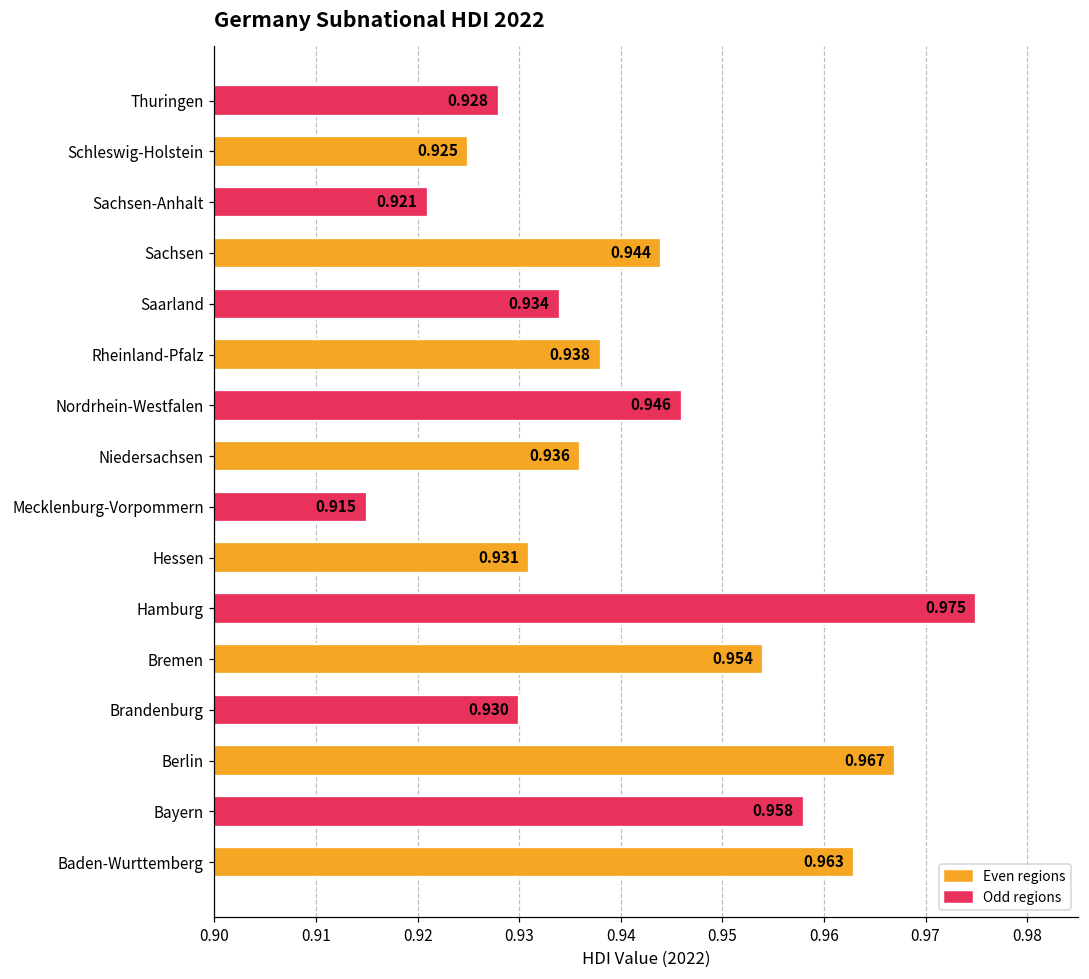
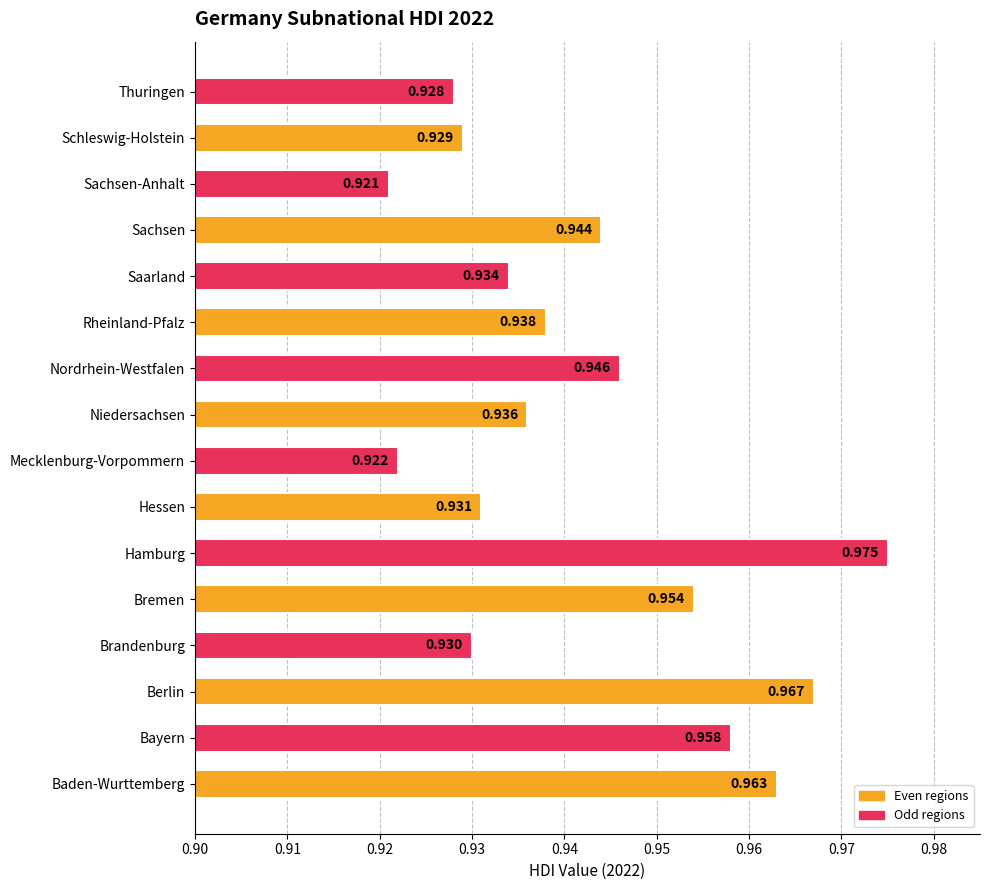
Schleswig-Holstein: 0.925 -> 0.929
Mecklenburg-Vorpommern: 0.915 -> 0.922
